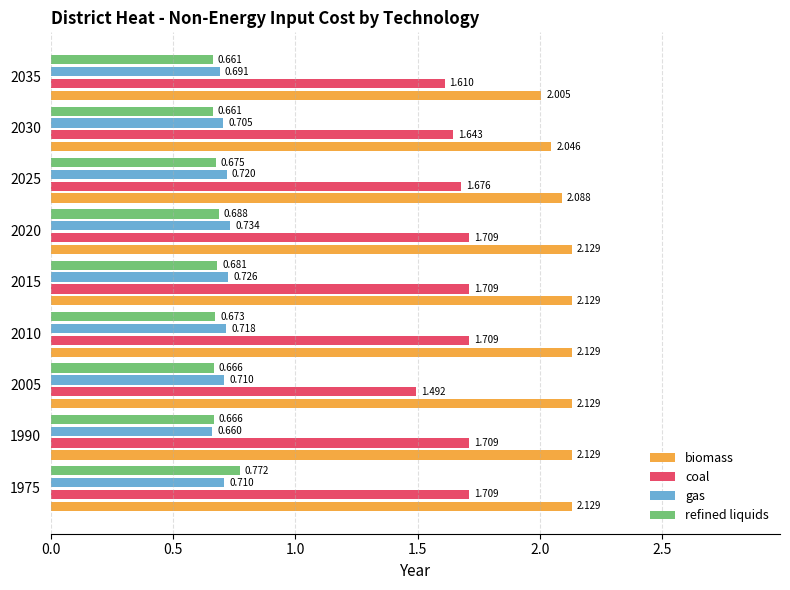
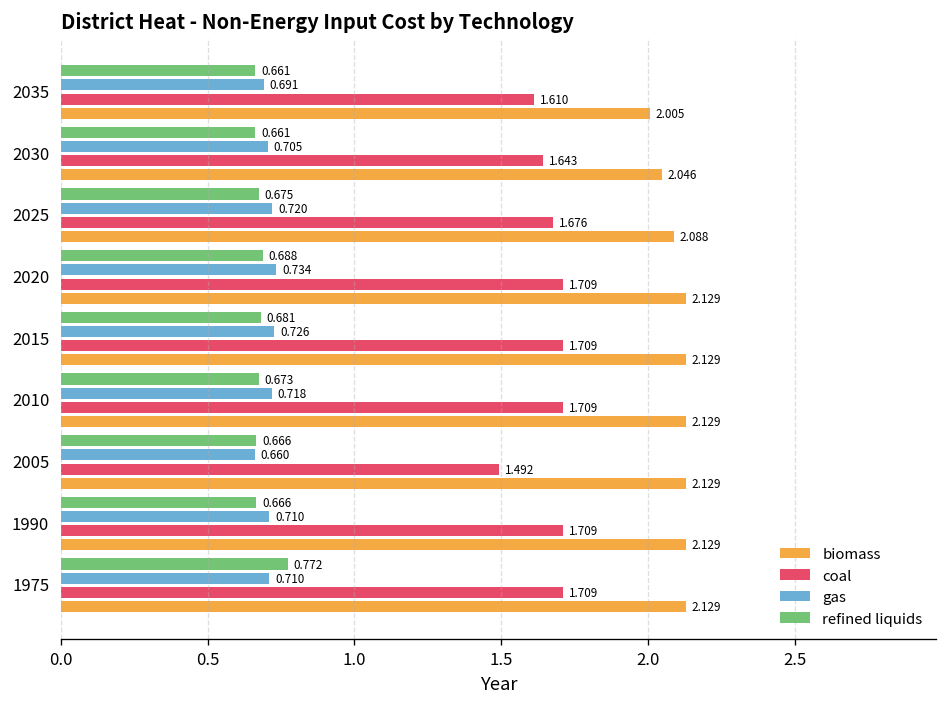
gas, 2005: 0.710 -> 0.660
gas, 1990: 0.660 -> 0.710
